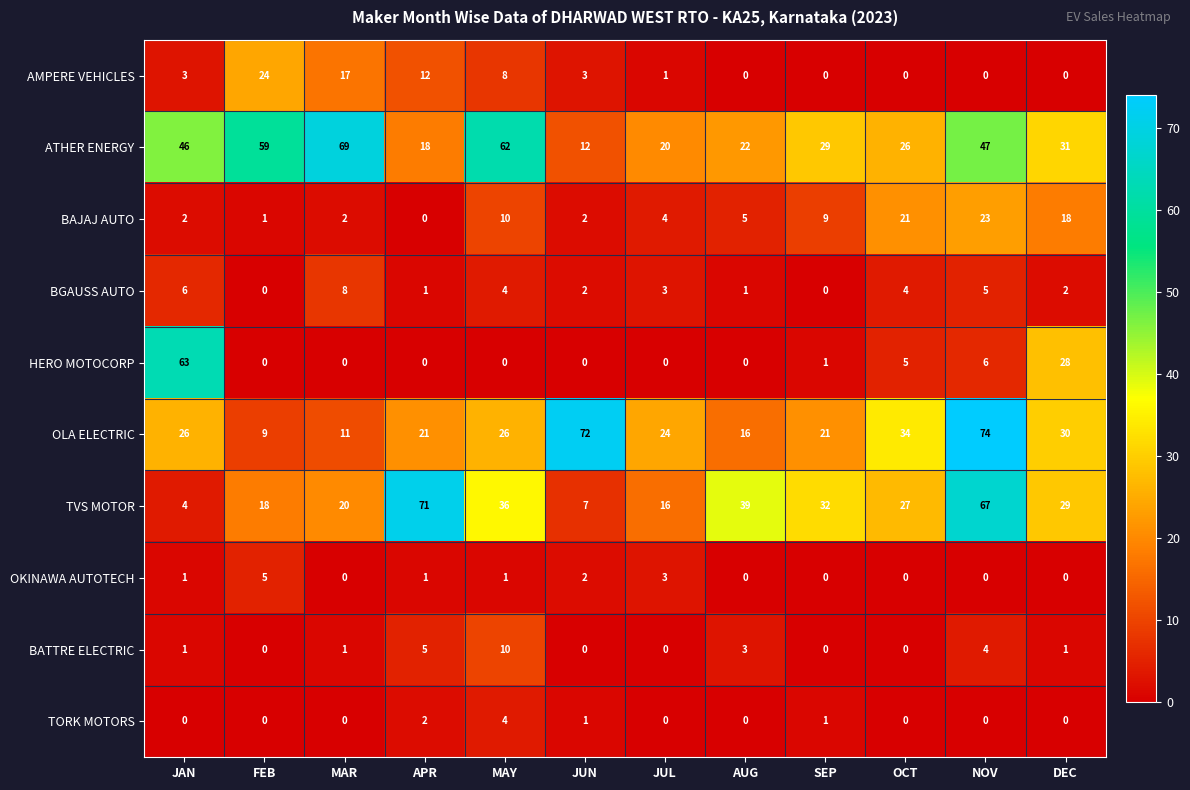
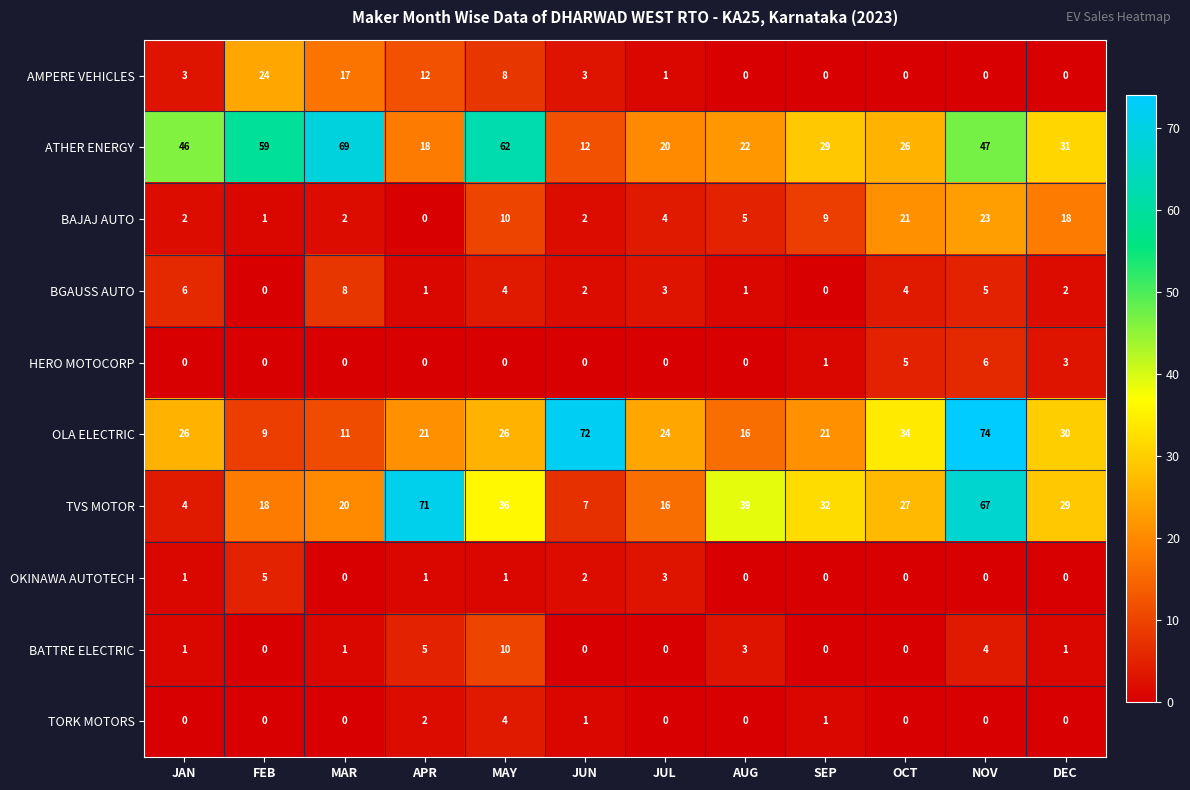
HERO MOTOCORP, JAN: 63 -> 0
HERO MOTOCORP, DEC: 28 -> 3
